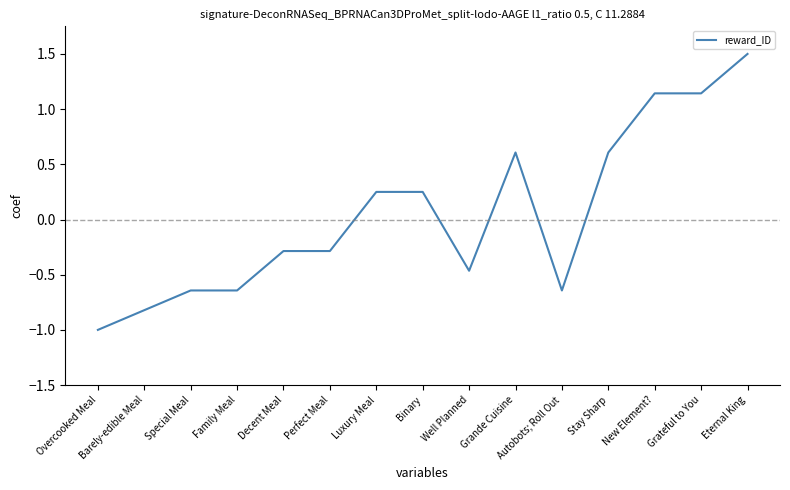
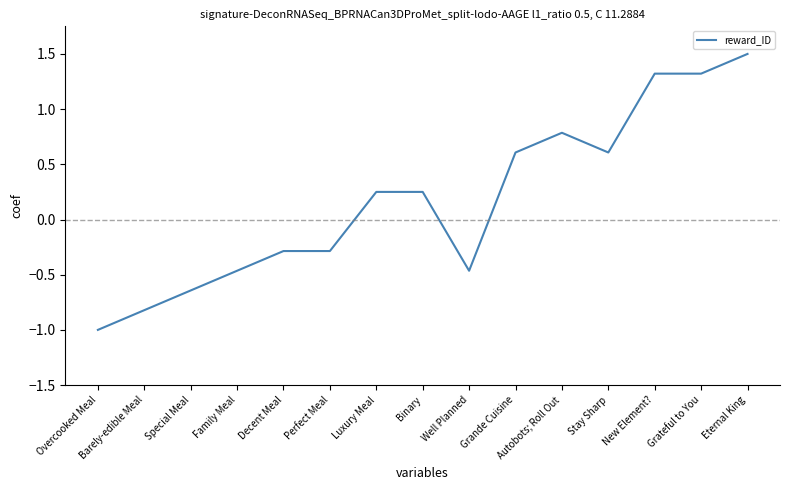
Family Meal: -0.64 -> -0.46
Autobots; Roll Out: -0.64 -> 0.79
New Element?: 1.14 -> 1.32
Grateful to You: 1.14 -> 1.32
